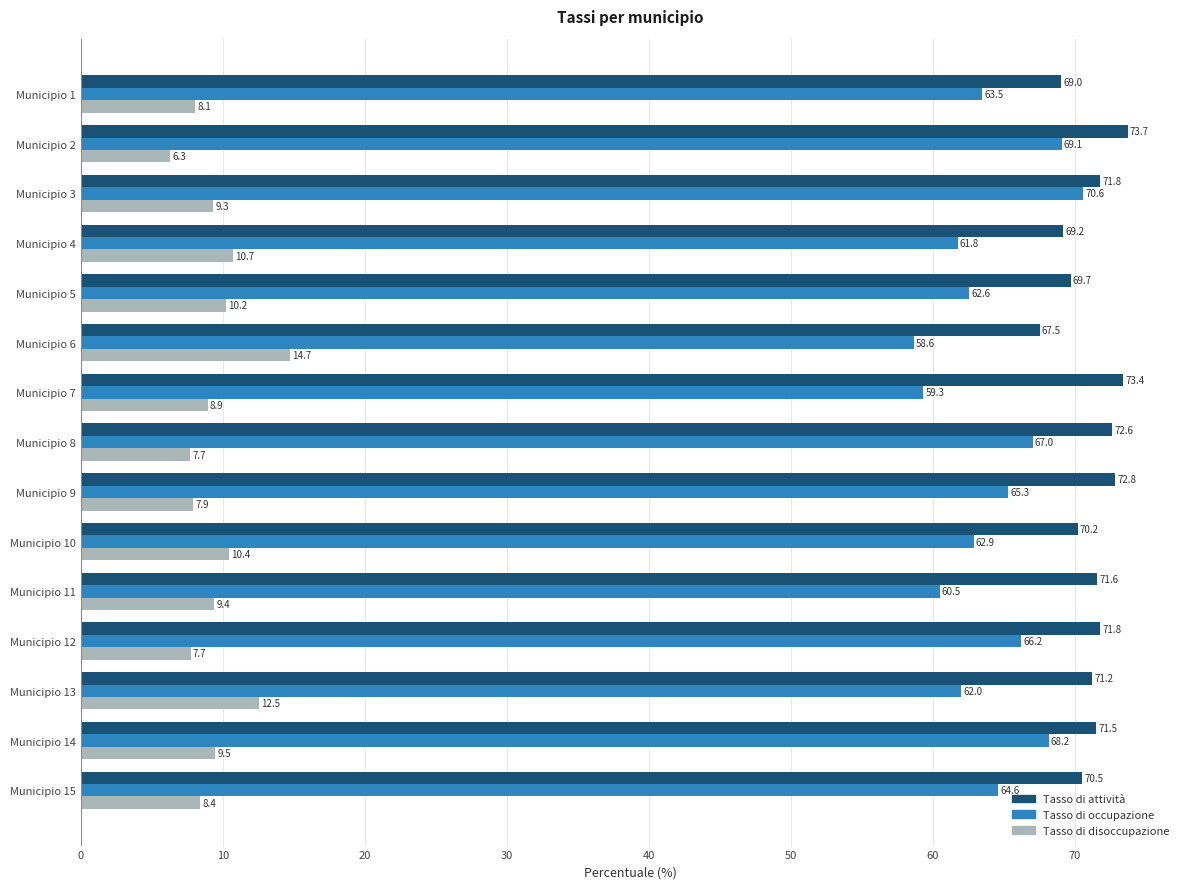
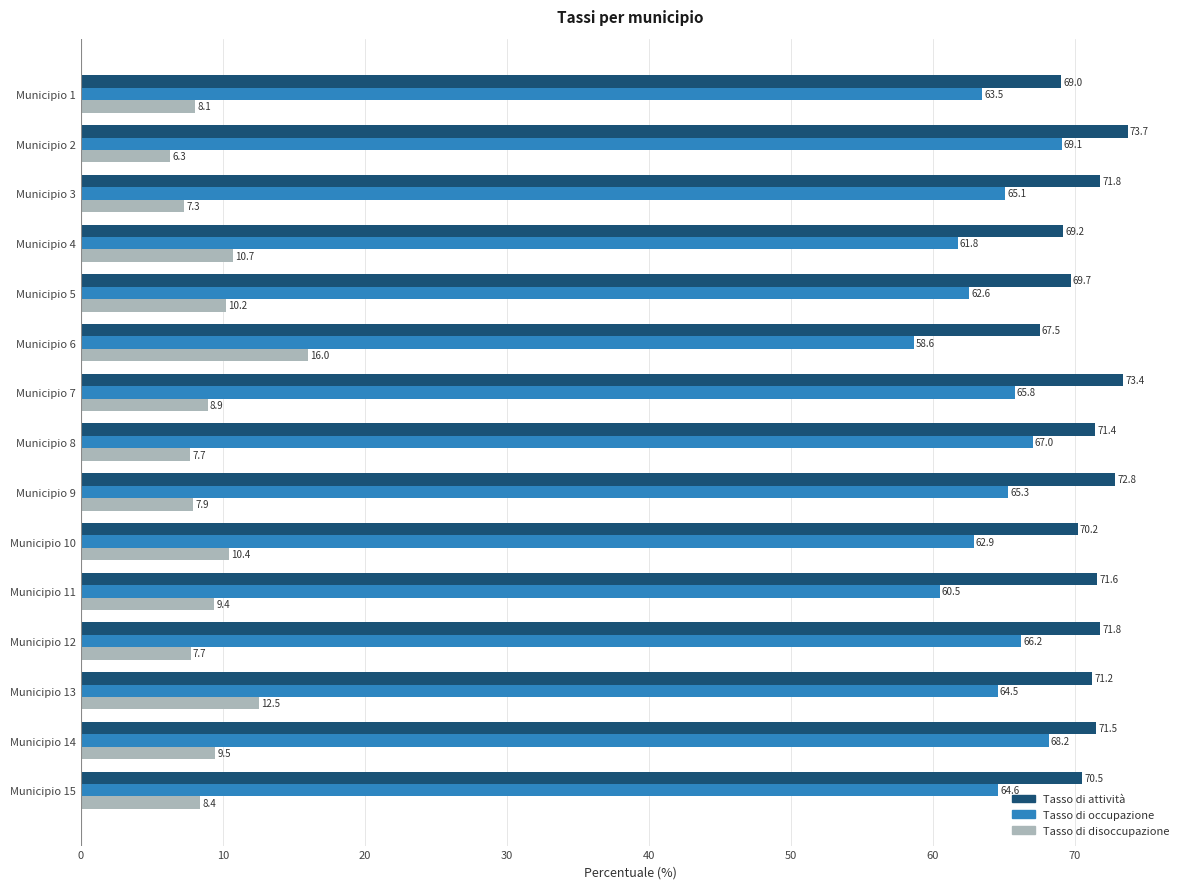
Tasso di occupazione, Municipio 3: 70.6 -> 65.1
Tasso di disoccupazione, Municipio 3: 9.3 -> 7.3
Tasso di disoccupazione, Municipio 6: 14.7 -> 16.0
Tasso di occupazione, Municipio 7: 59.3 -> 65.8
Tasso di attività, Municipio 8: 72.6 -> 71.4
Tasso di occupazione, Municipio 13: 62.0 -> 64.5
